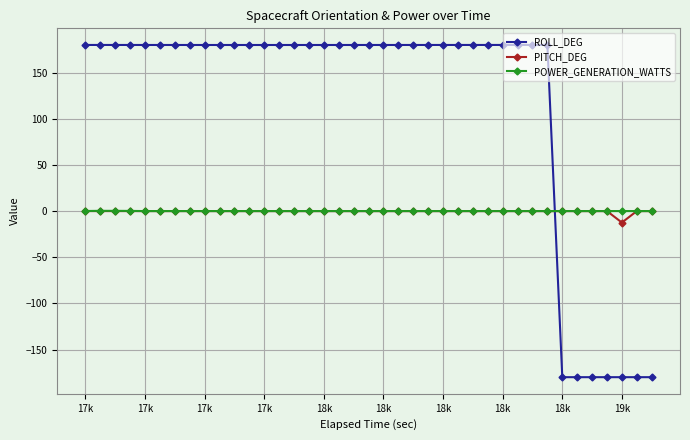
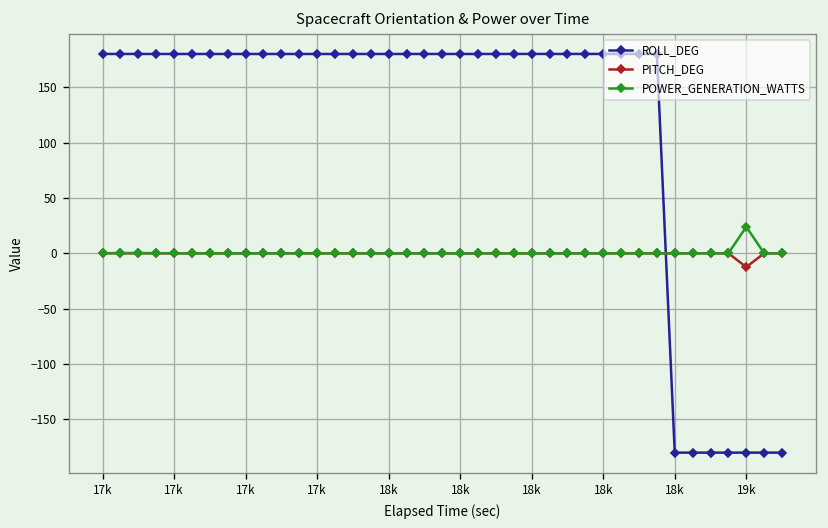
POWER_GENERATION_WATTS, 19k: 0 -> 20
